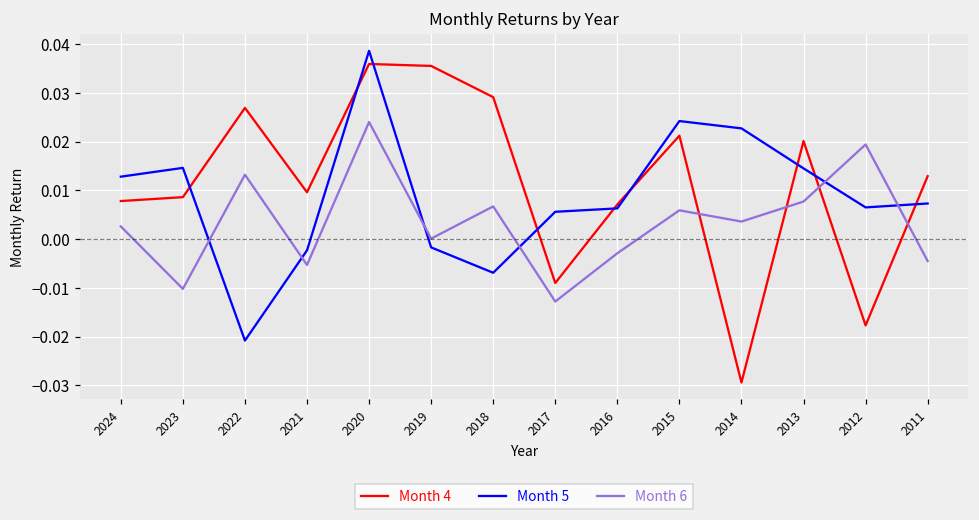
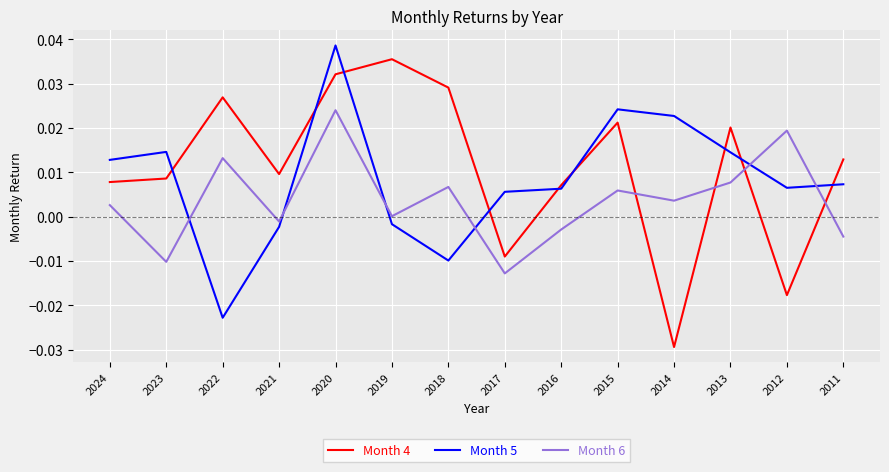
Month 5, 2022: -0.021 -> -0.023
Month 6, 2021: -0.005 -> -0.001
Month 4, 2020: 0.036 -> 0.032
Month 5, 2018: -0.007 -> -0.010
